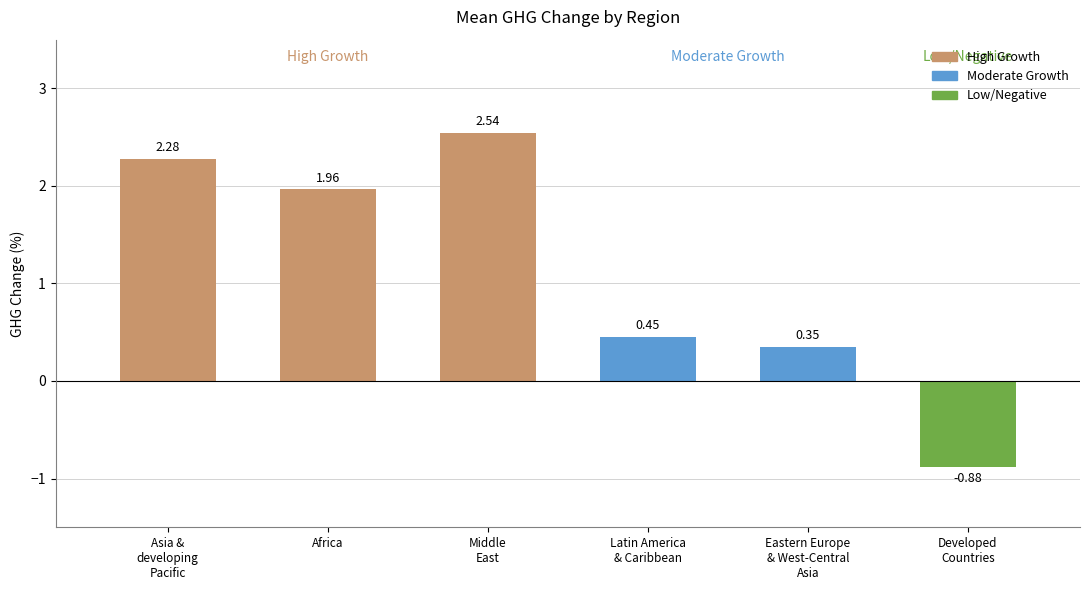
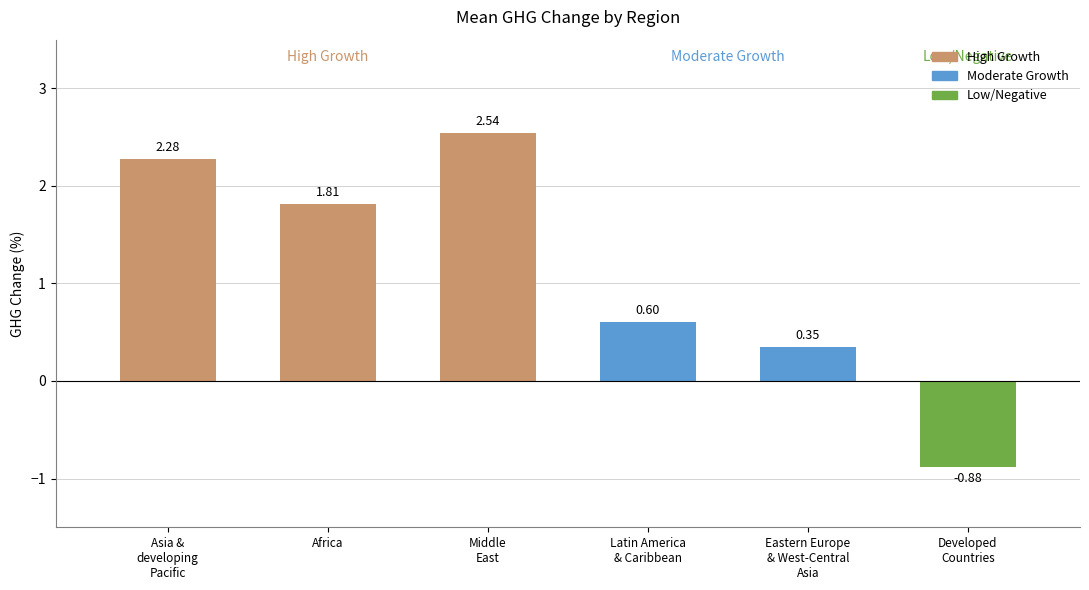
Africa: 1.96 -> 1.81
Latin America & Caribbean: 0.45 -> 0.60
